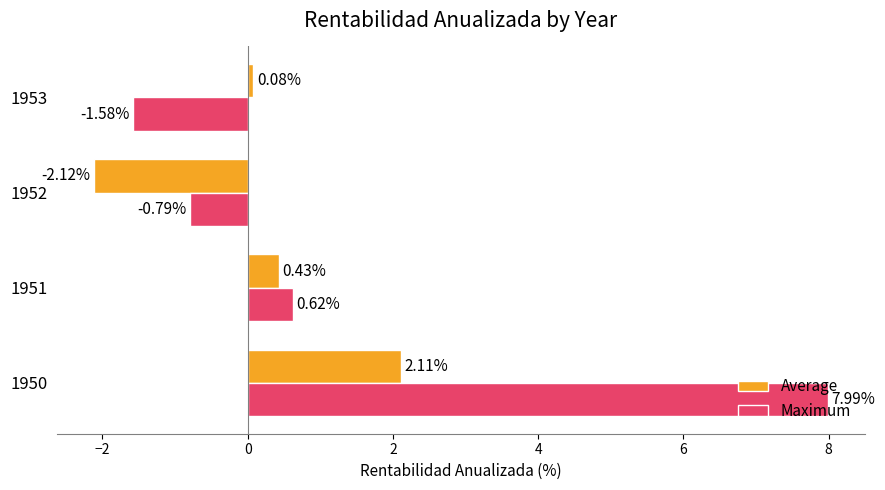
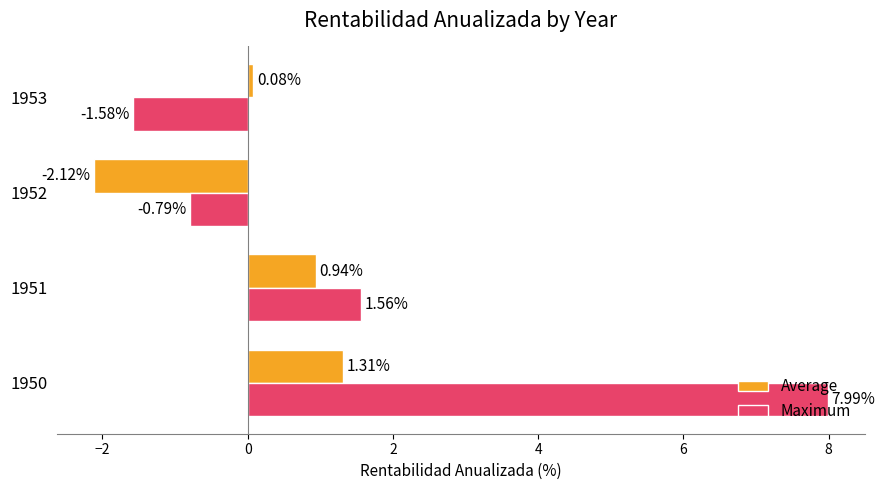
Average, 1951: 0.43% -> 0.94%
Maximum, 1951: 0.62% -> 1.56%
Average, 1950: 2.11% -> 1.31%
